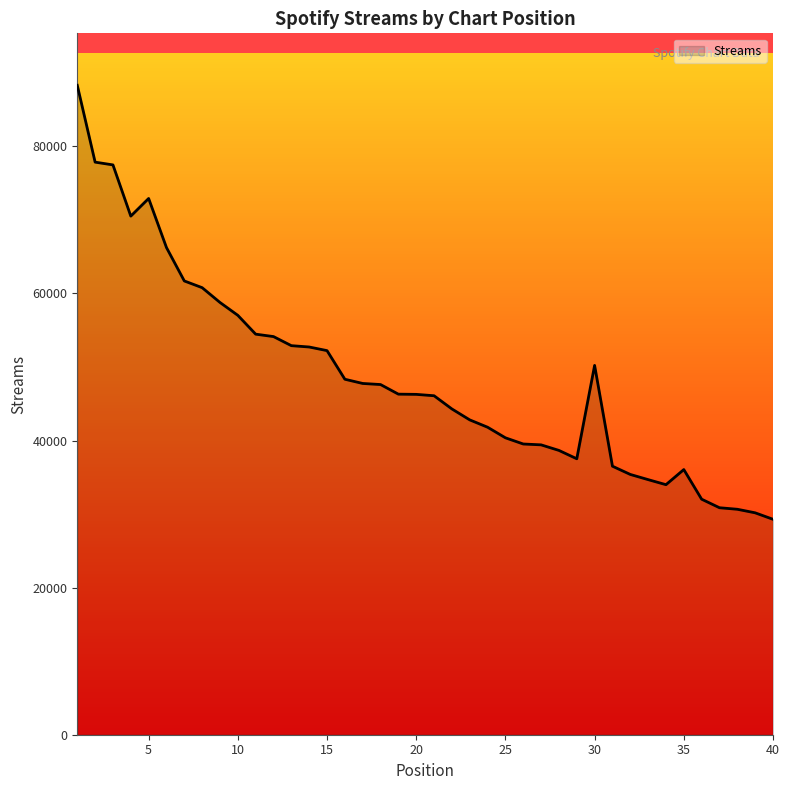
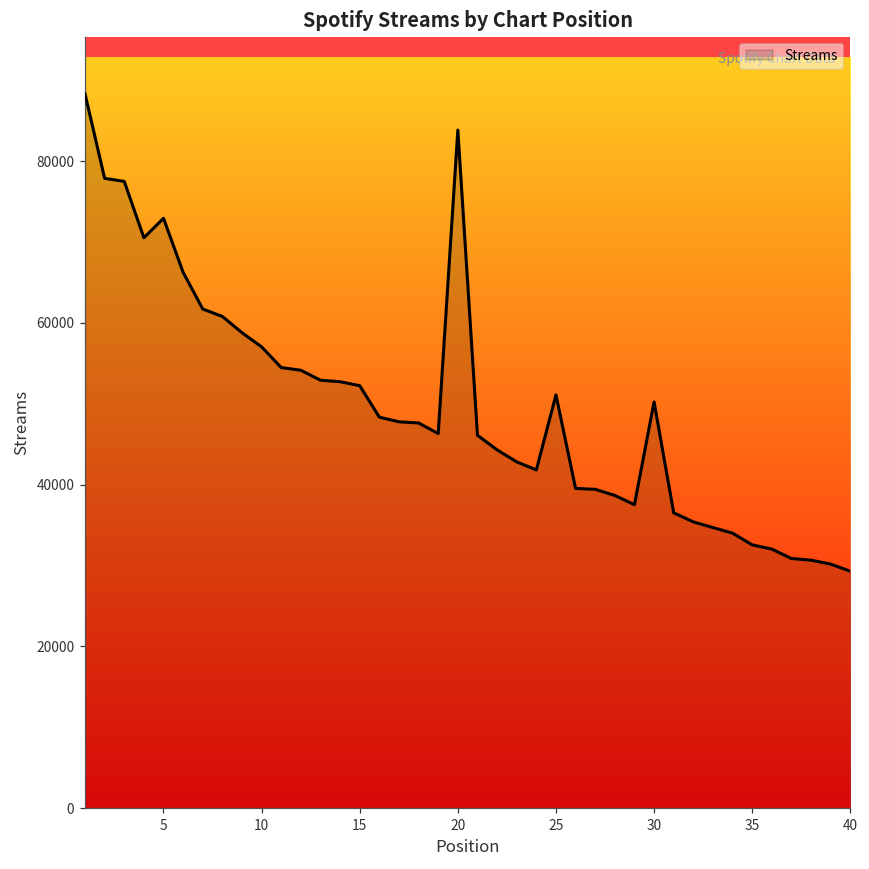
20: 46000 -> 84000
25: 40000 -> 51000
35: 36000 -> 33000
